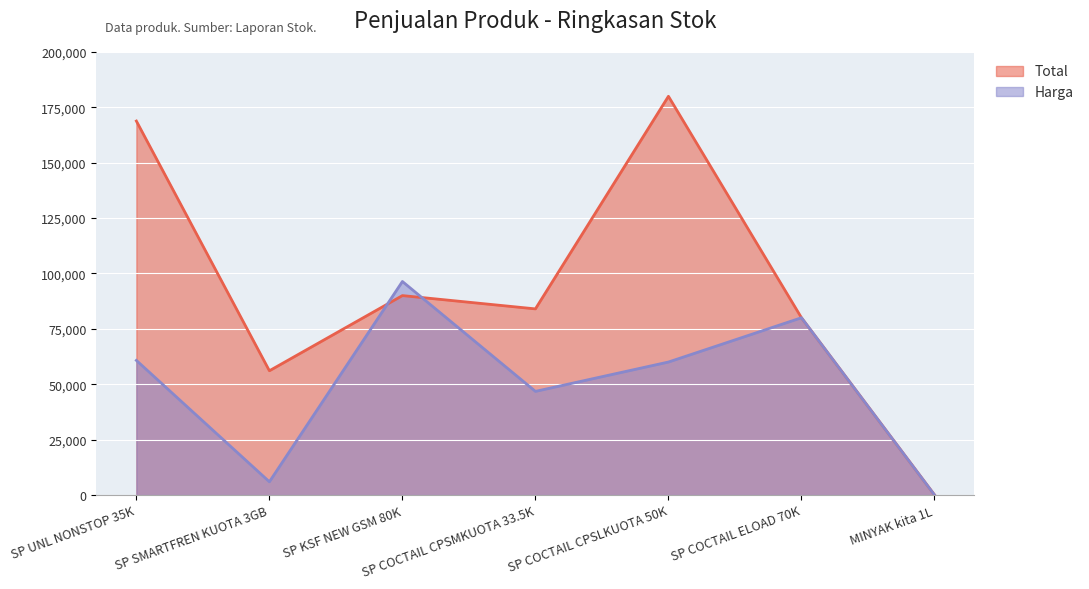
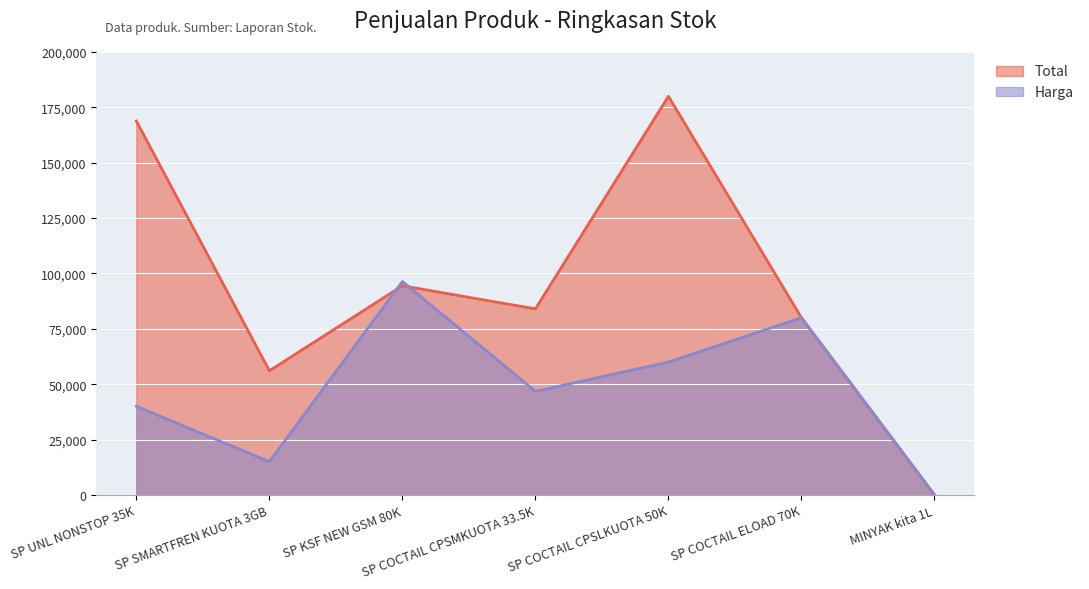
Harga, SP UNL NONSTOP 35K: 61,000 -> 40,000
Harga, SP SMARTFREN KUOTA 3GB: 6,000 -> 15,000
Total, SP KSF NEW GSM 80K: 90,000 -> 94,000
